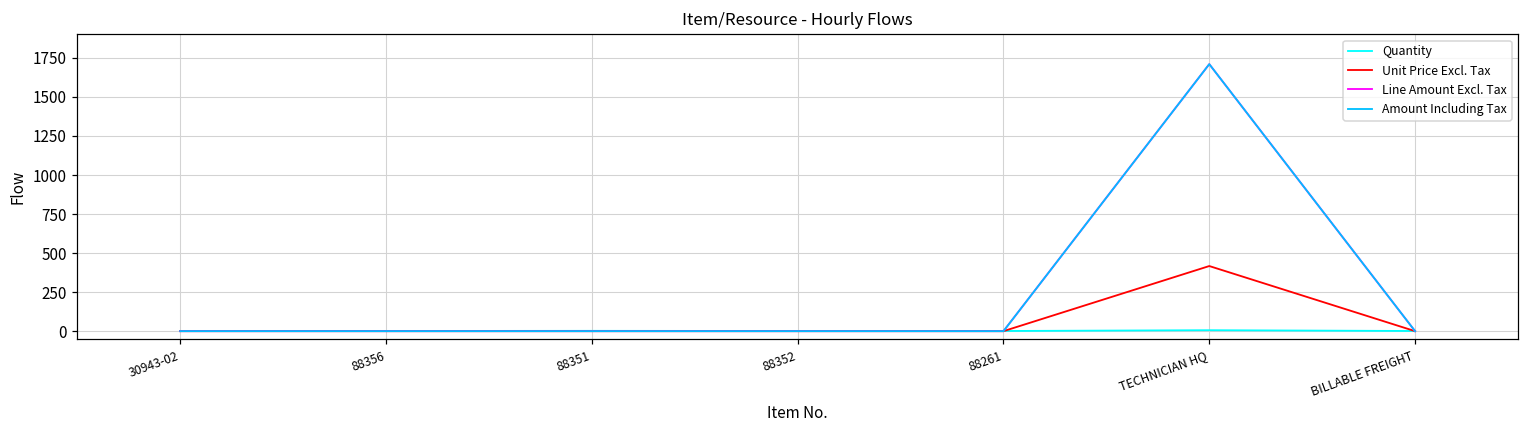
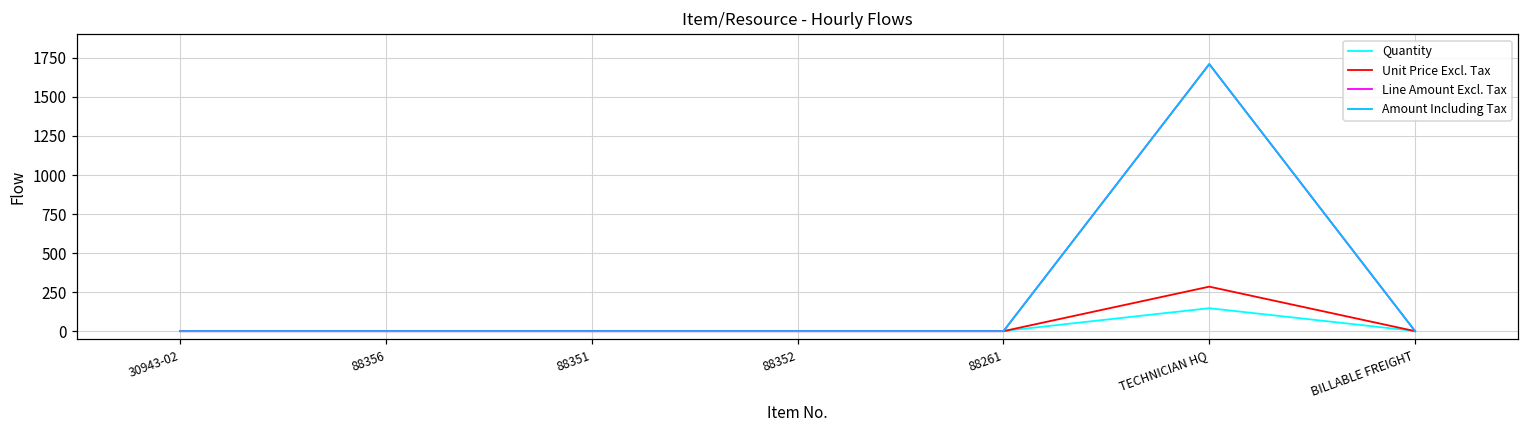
Quantity, TECHNICIAN HQ: 10 -> 150
Unit Price Excl. Tax, TECHNICIAN HQ: 420 -> 290
